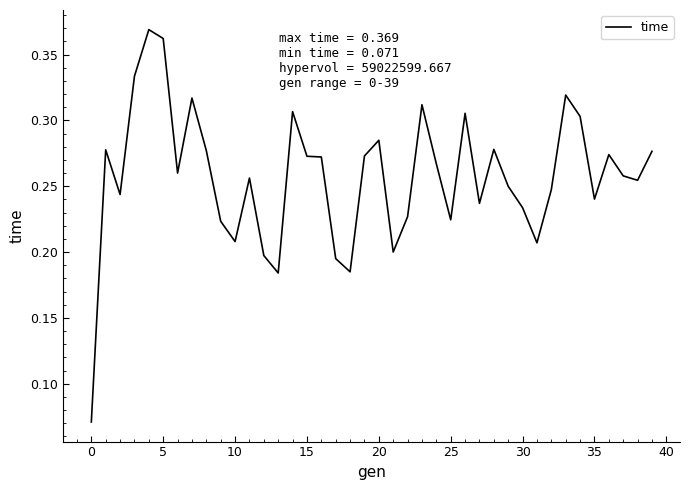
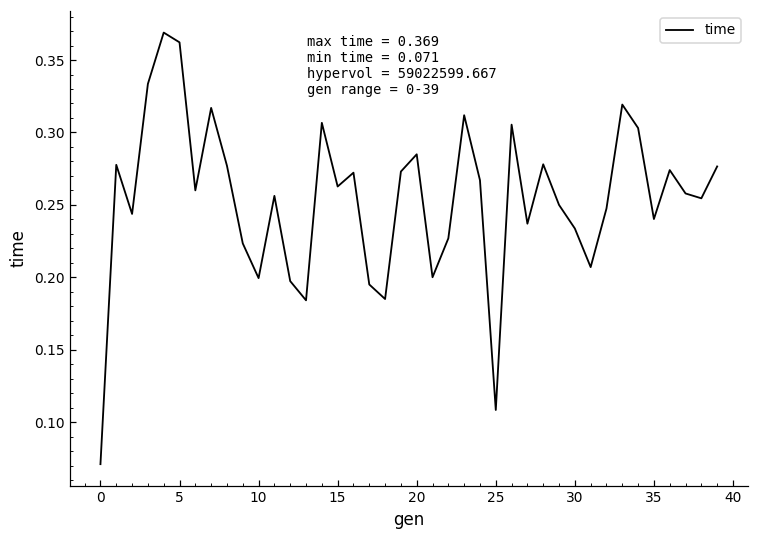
10: 0.208 -> 0.199
15: 0.273 -> 0.263
25: 0.225 -> 0.108
